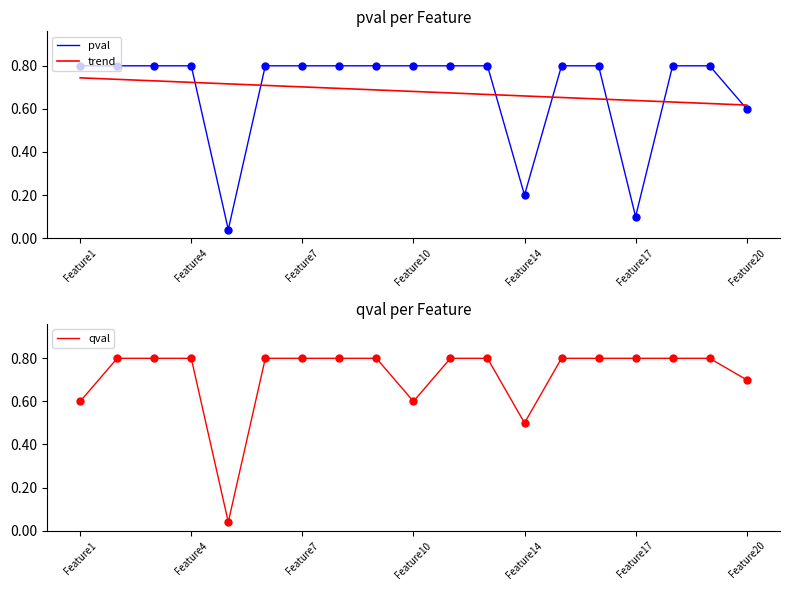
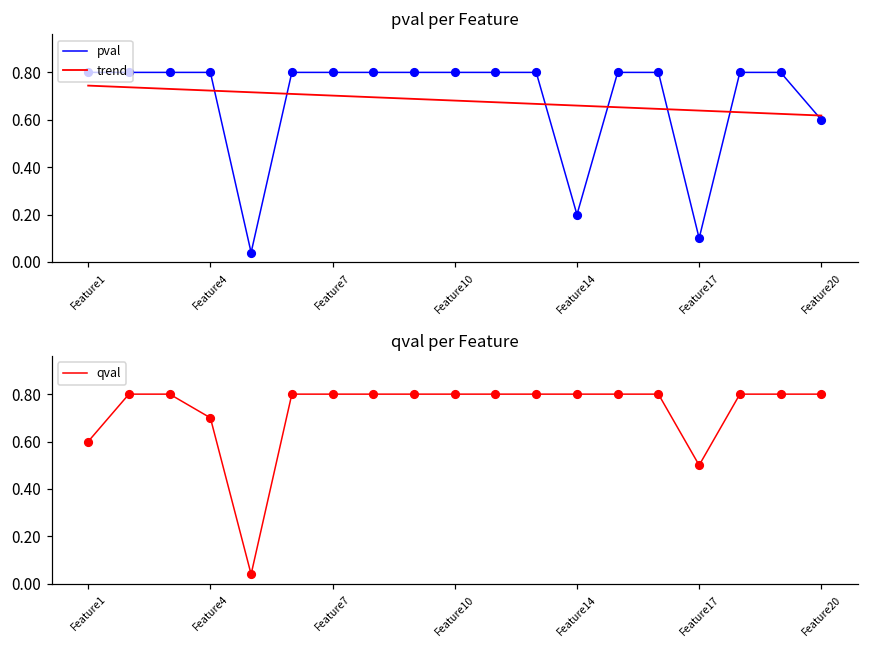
qval per Feature, Feature4: 0.8 -> 0.7
qval per Feature, Feature10: 0.6 -> 0.8
qval per Feature, Feature14: 0.5 -> 0.8
qval per Feature, Feature17: 0.8 -> 0.5
qval per Feature, Feature20: 0.7 -> 0.8
